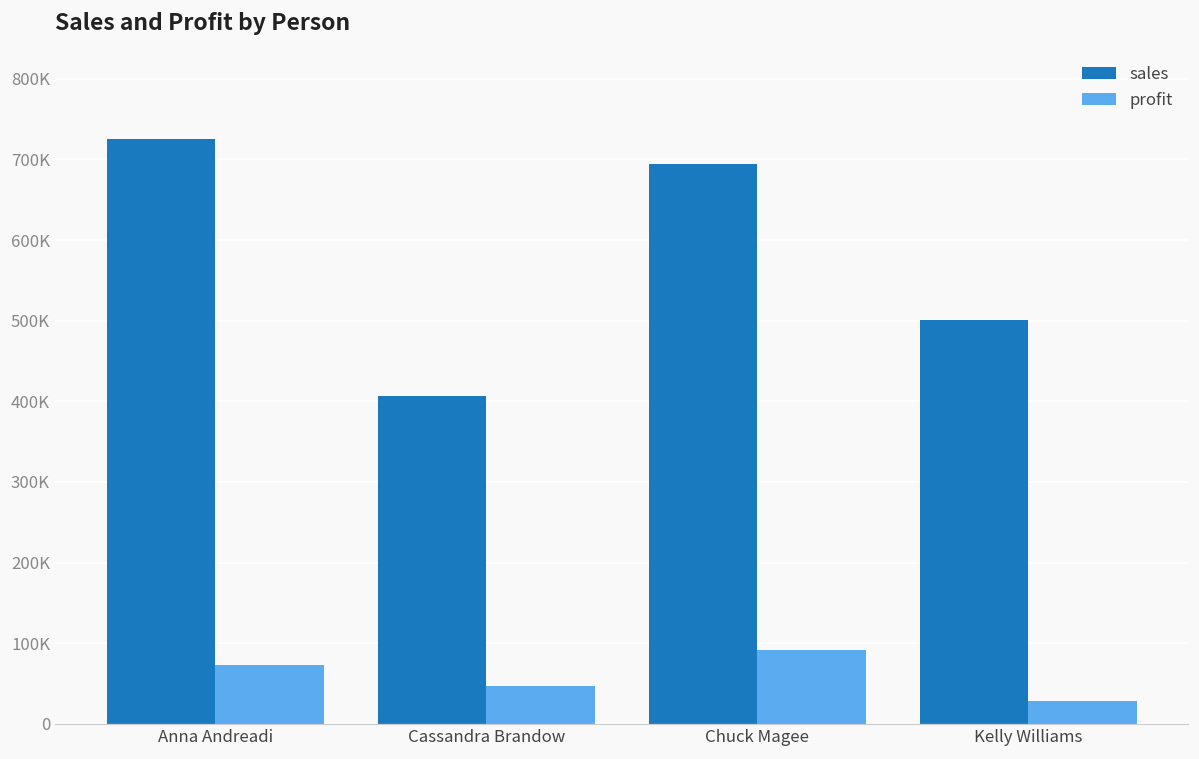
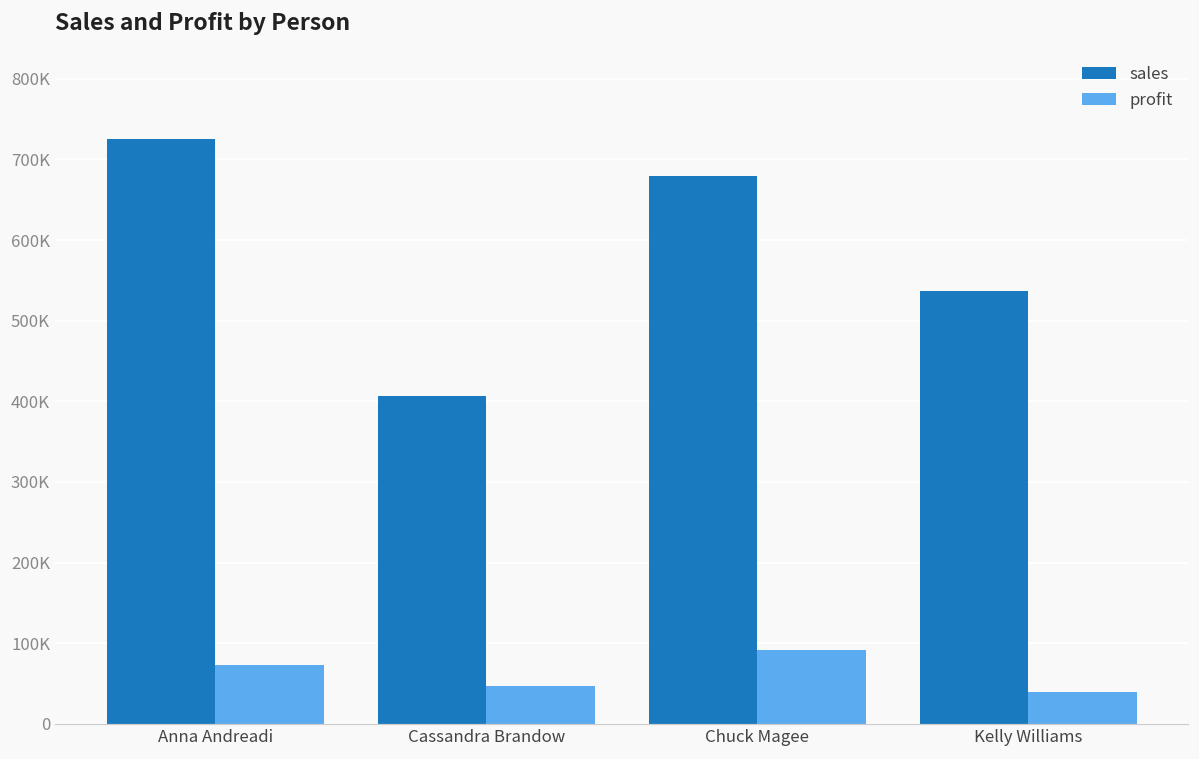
sales, Chuck Magee: 690000 -> 680000
sales, Kelly Williams: 500000 -> 540000
profit, Kelly Williams: 30000 -> 40000
